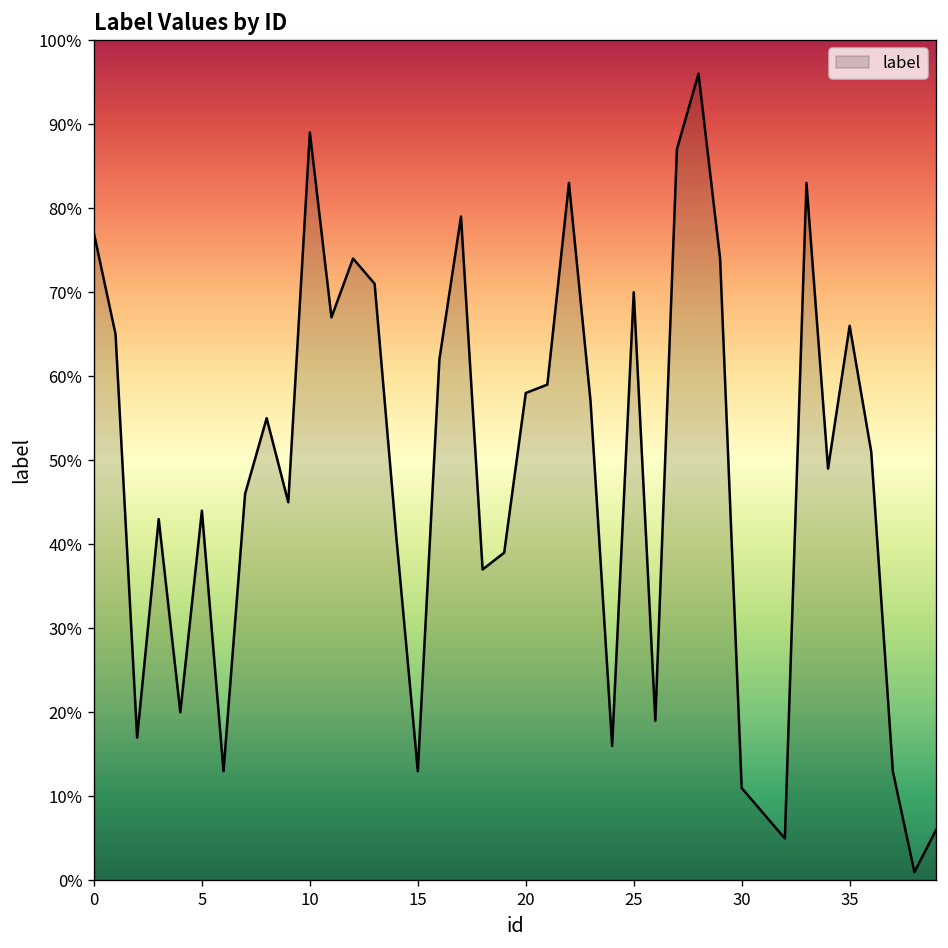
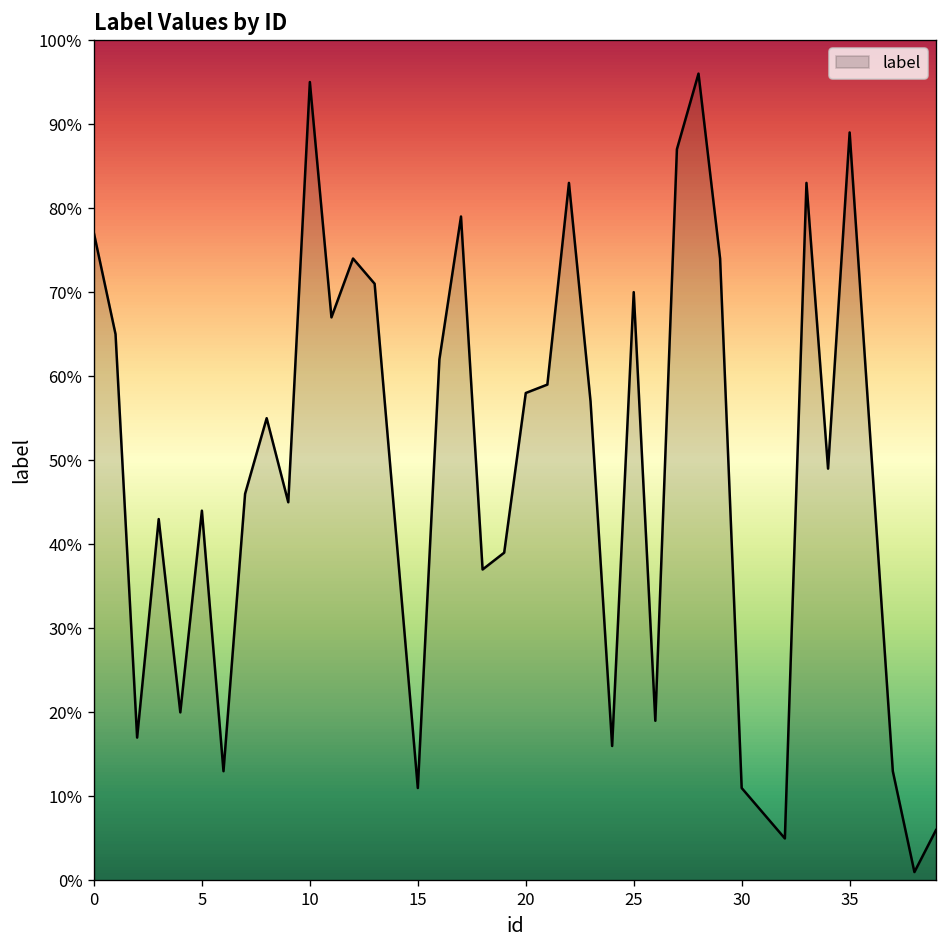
10: 89% -> 95%
15: 13% -> 11%
35: 66% -> 89%
